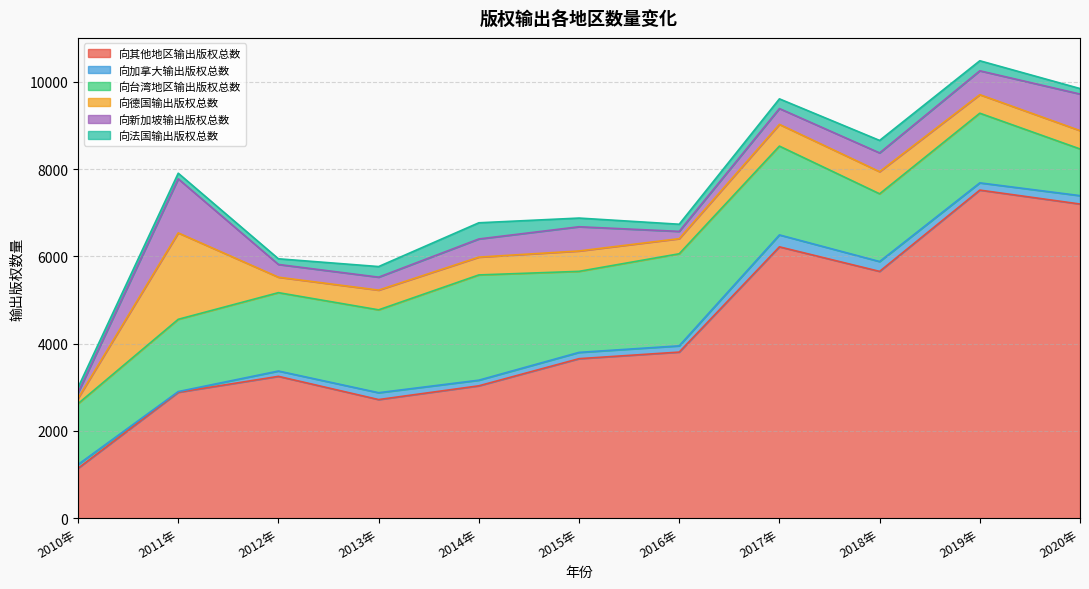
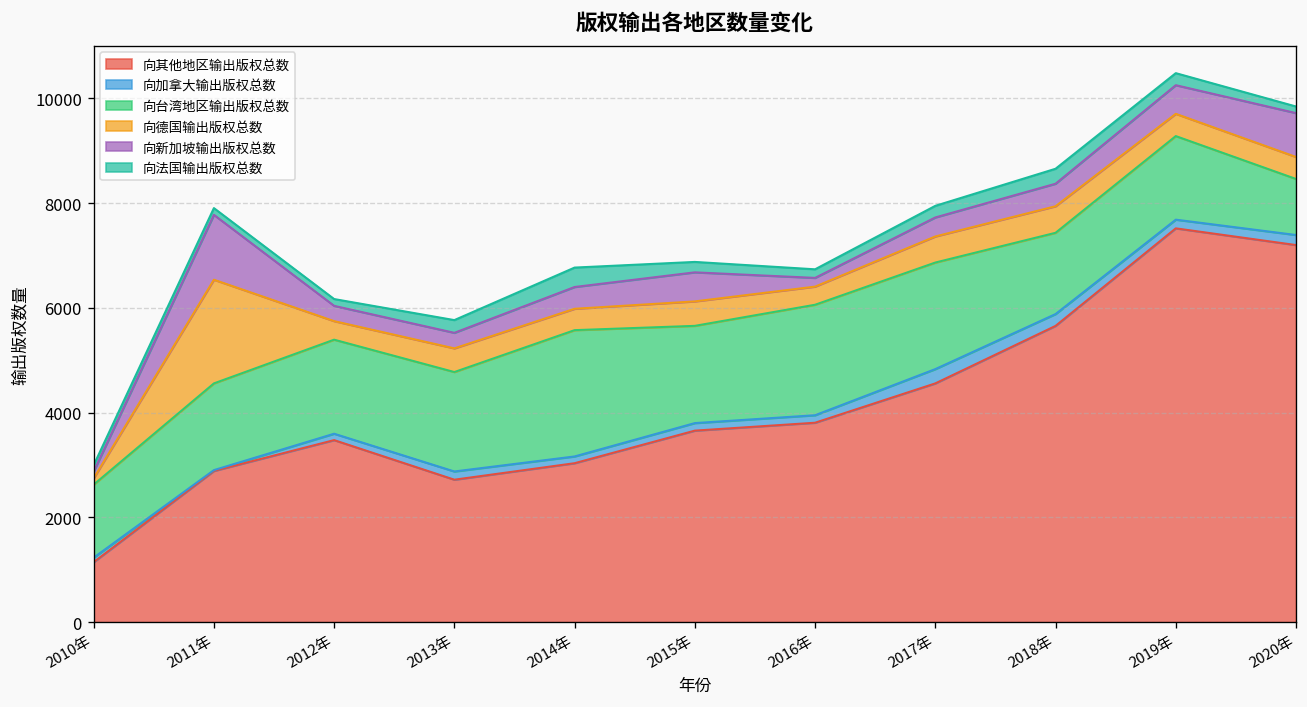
向其他地区输出版权总数, 2012年: 3300 -> 3500
向其他地区输出版权总数, 2017年: 6200 -> 4600
